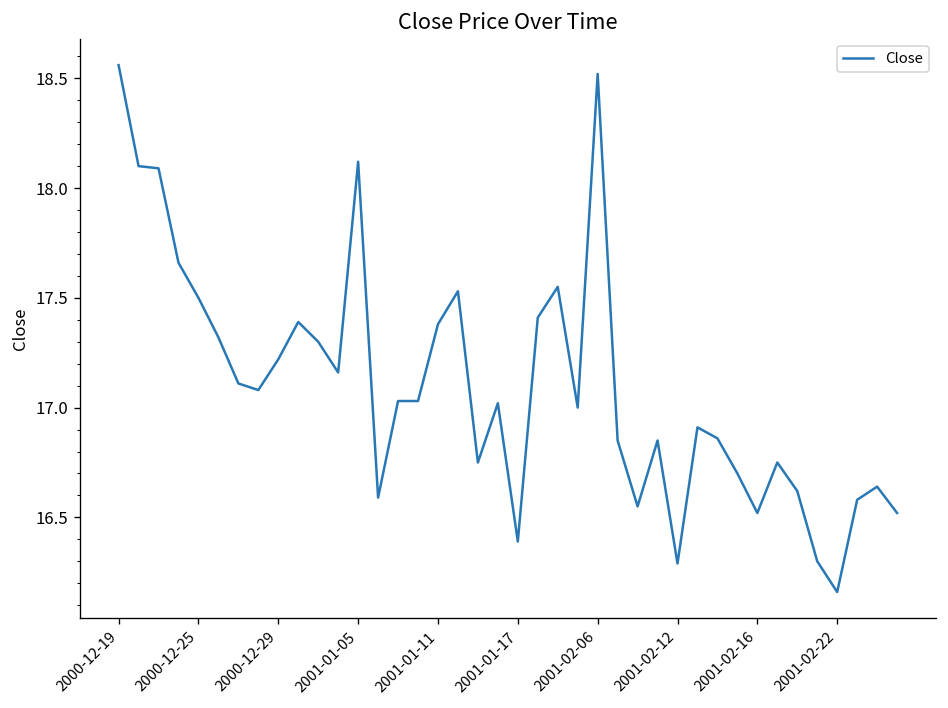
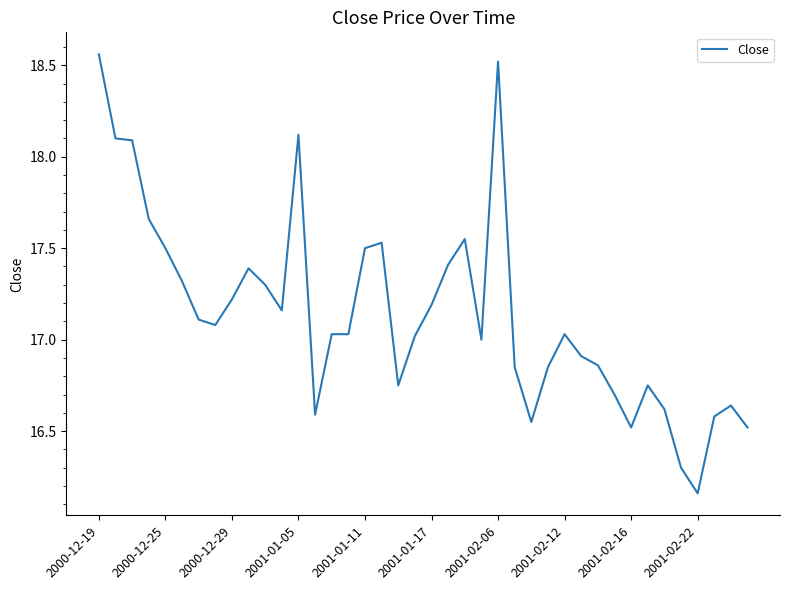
2001-01-11: 17.38 -> 17.50
2001-01-17: 16.39 -> 17.19
2001-02-12: 16.29 -> 17.03
